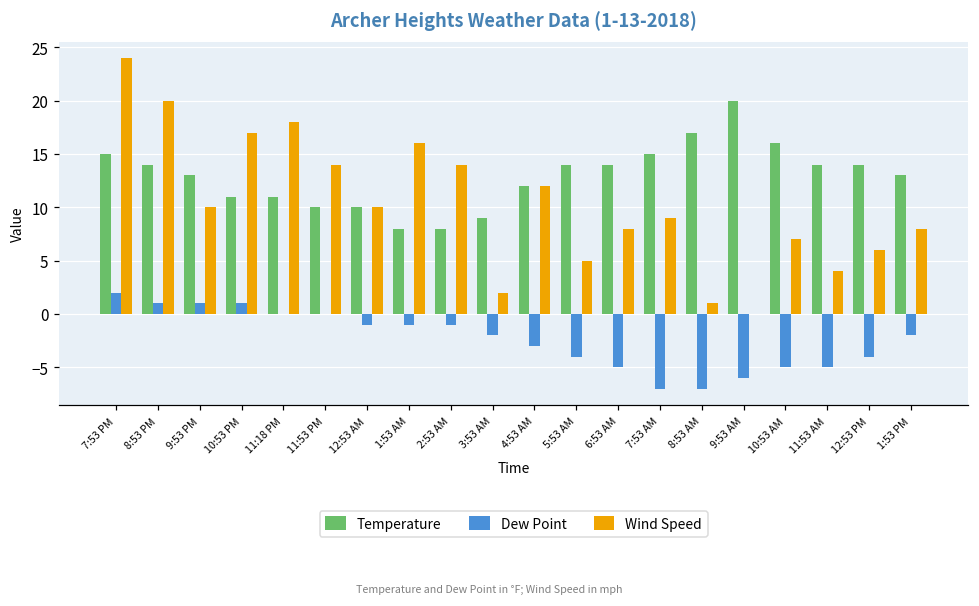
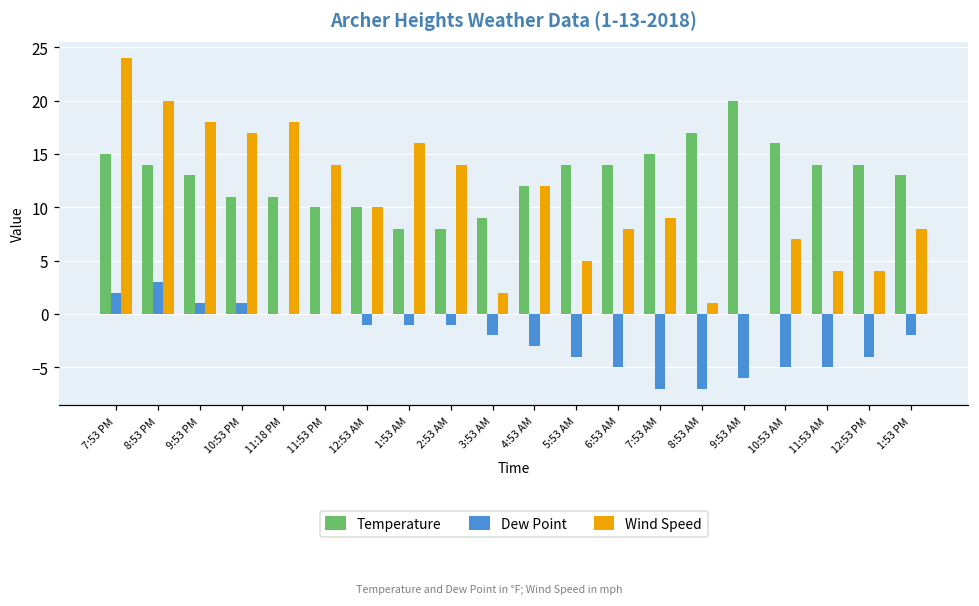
Dew Point, 8:53 PM: 1 -> 3
Wind Speed, 9:53 PM: 10 -> 18
Wind Speed, 12:53 PM: 6 -> 4
